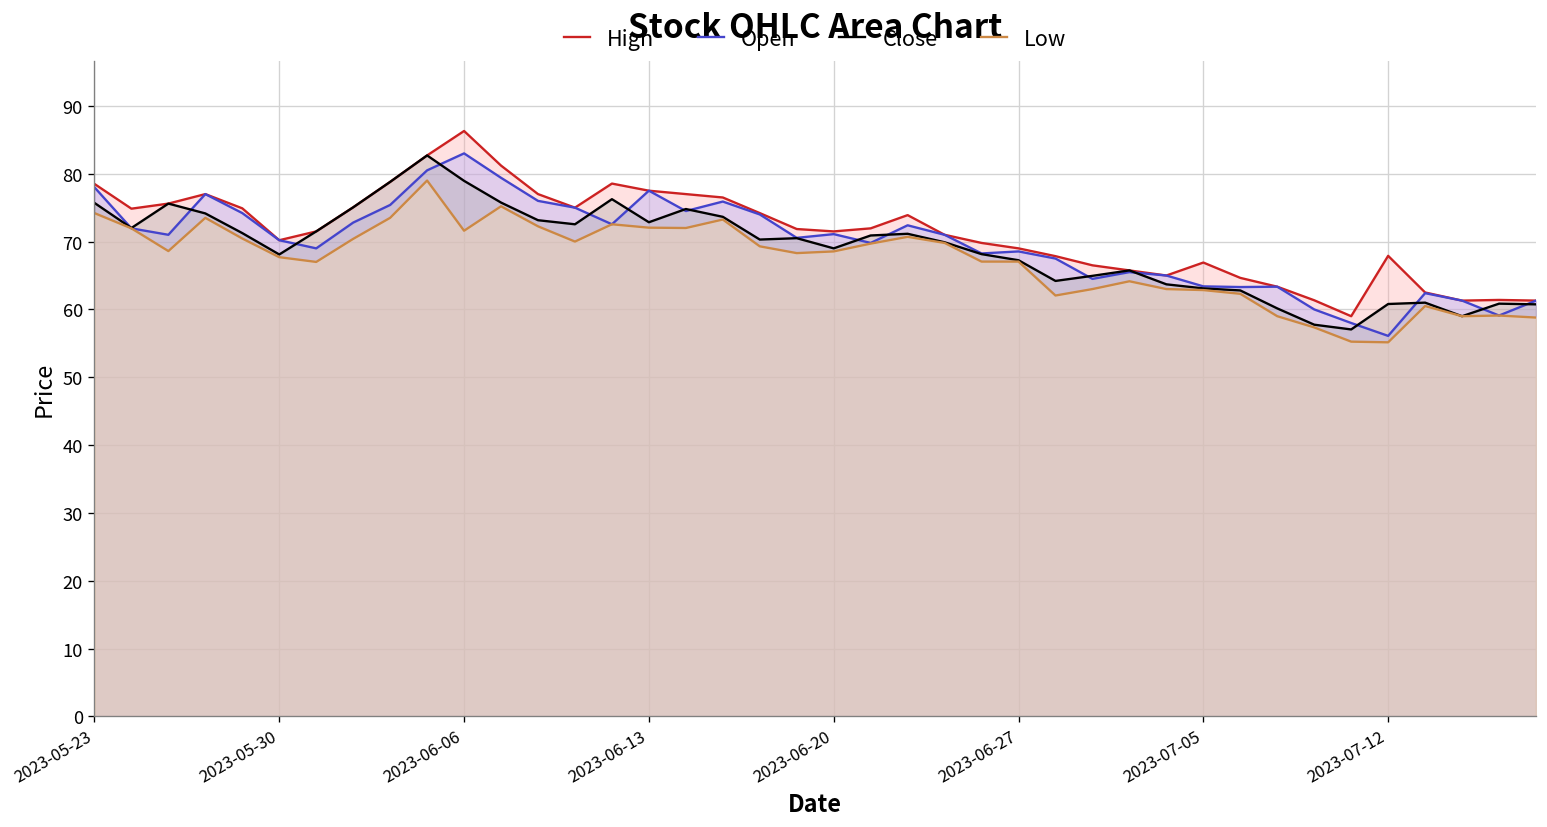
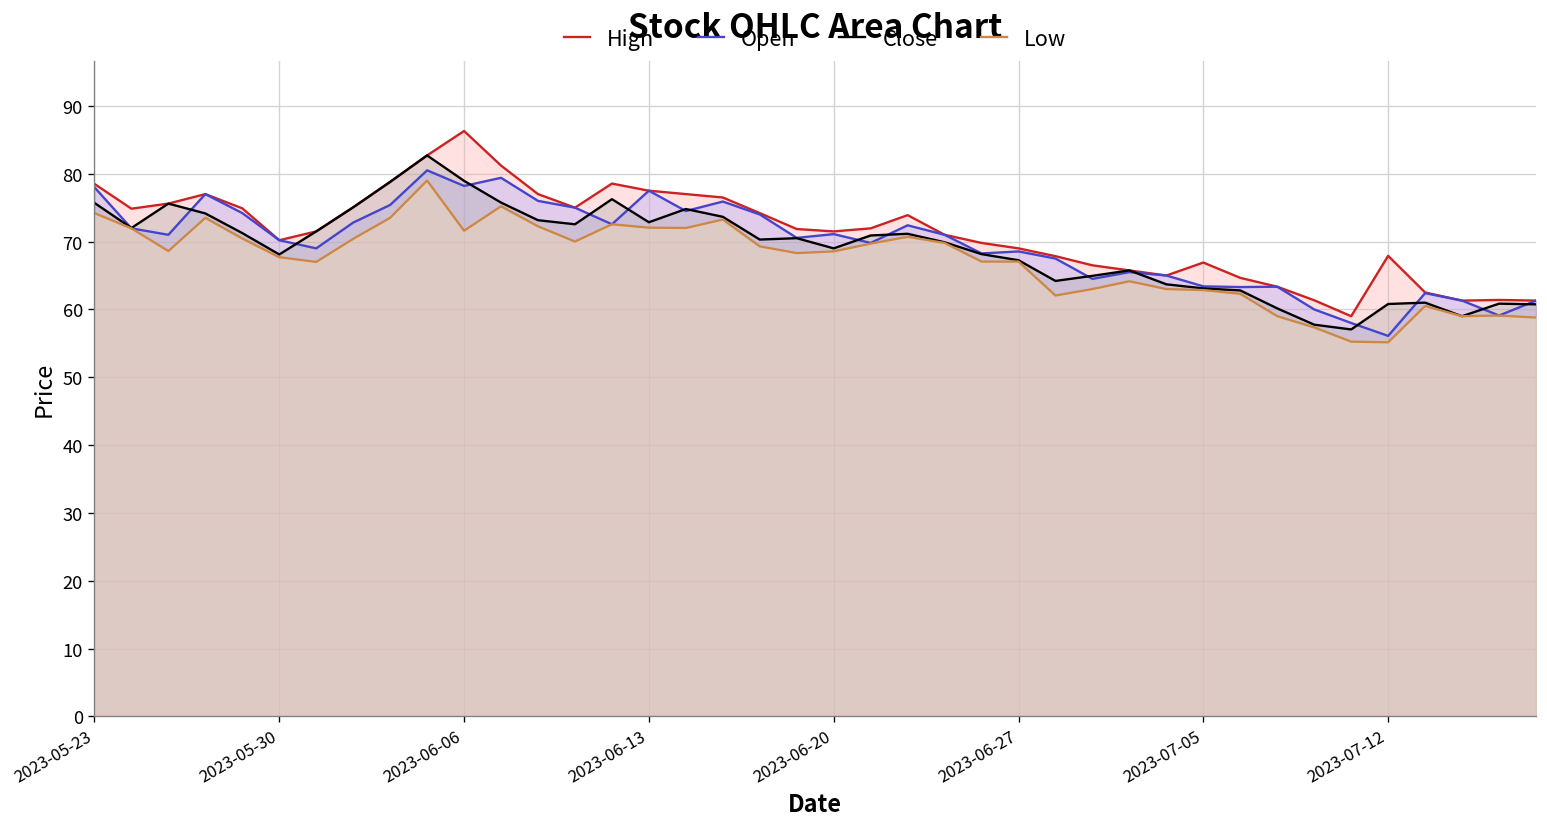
Open, 2023-06-06: 83 -> 78
